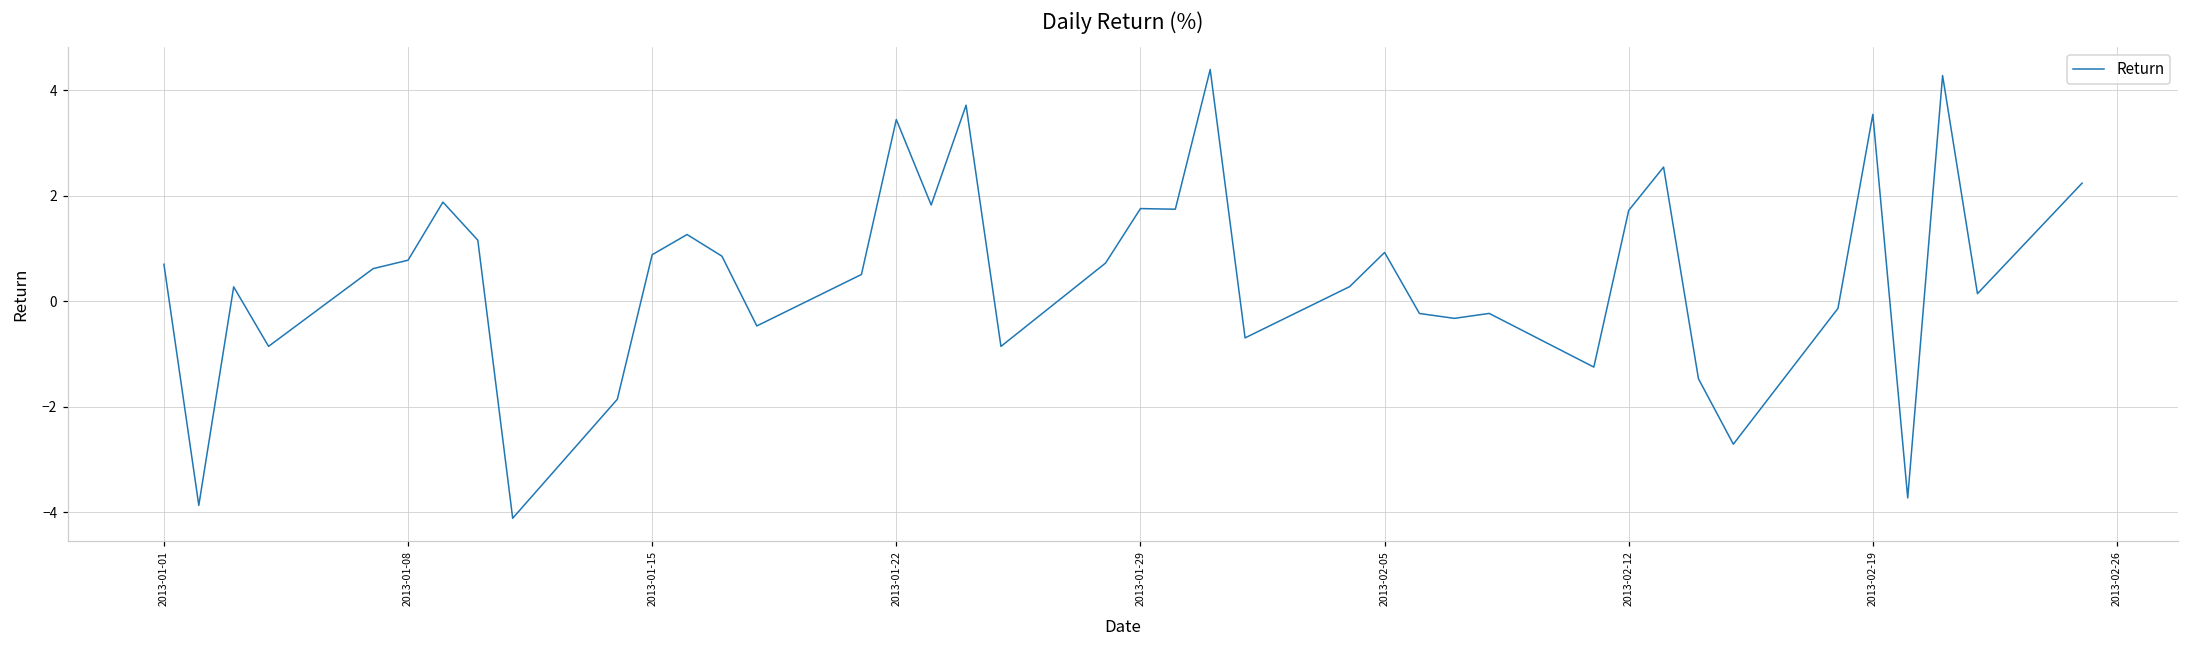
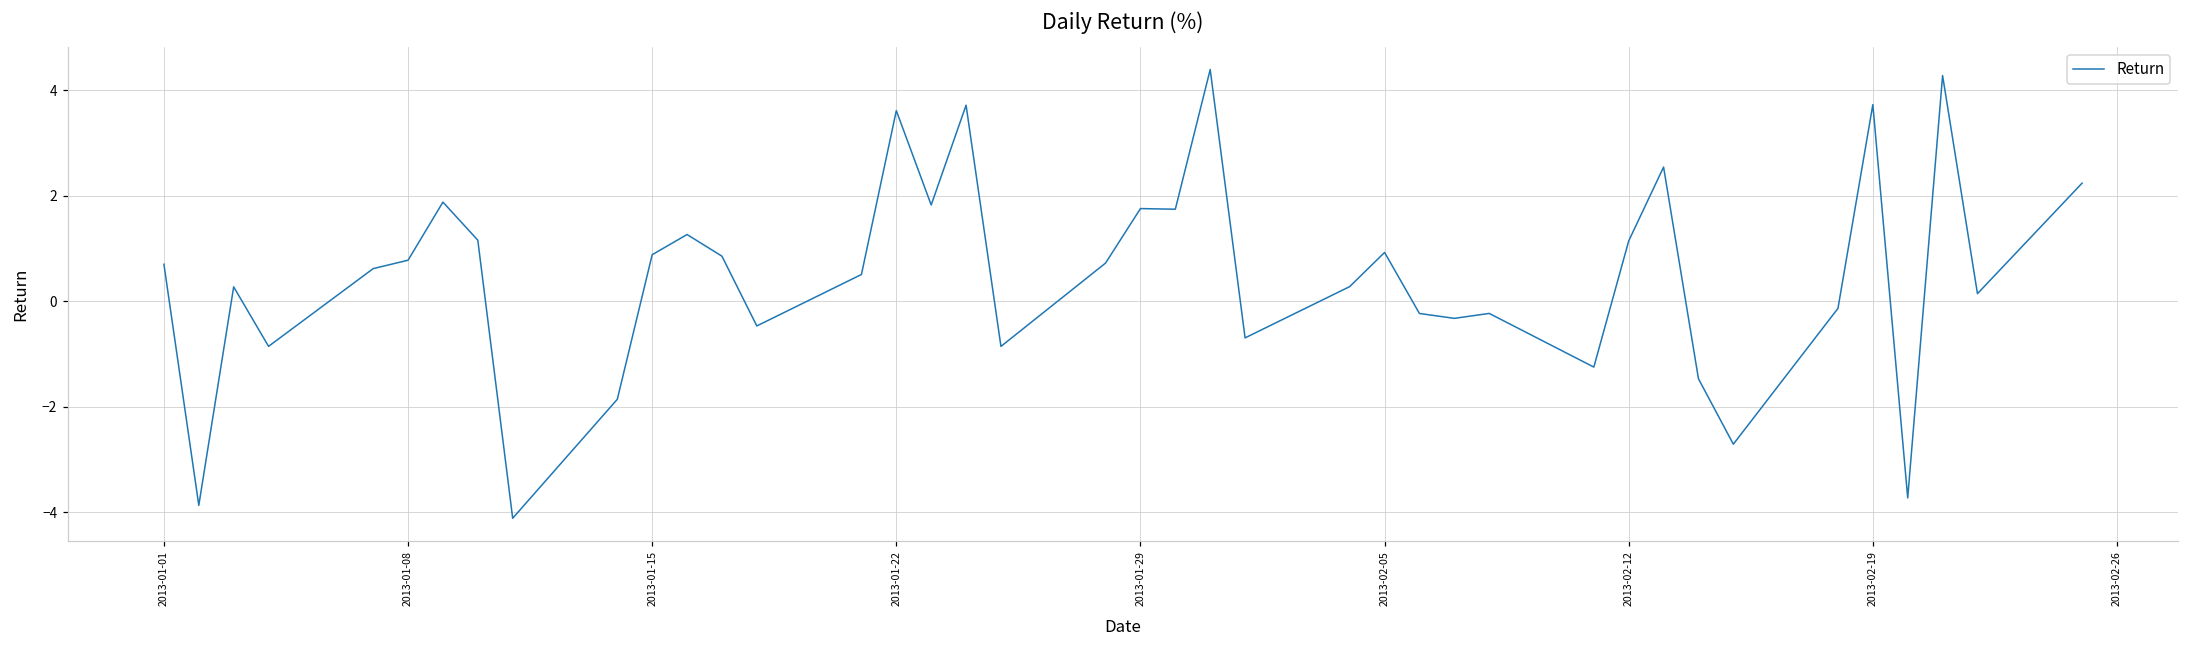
2013-01-22: 3.4 -> 3.6
2013-02-12: 1.7 -> 1.1
2013-02-19: 3.5 -> 3.7
